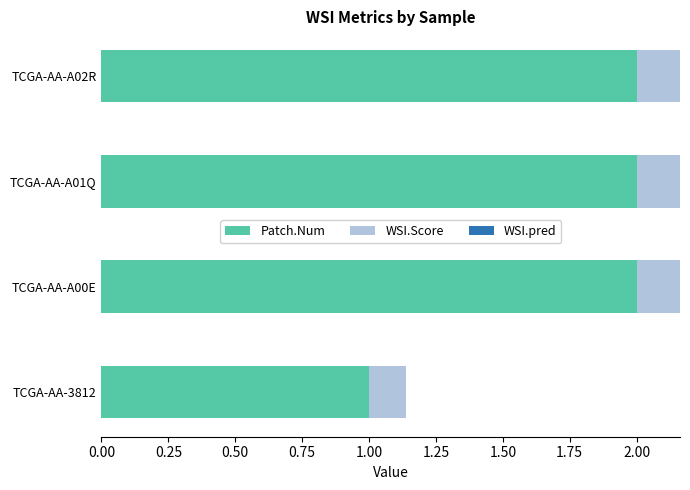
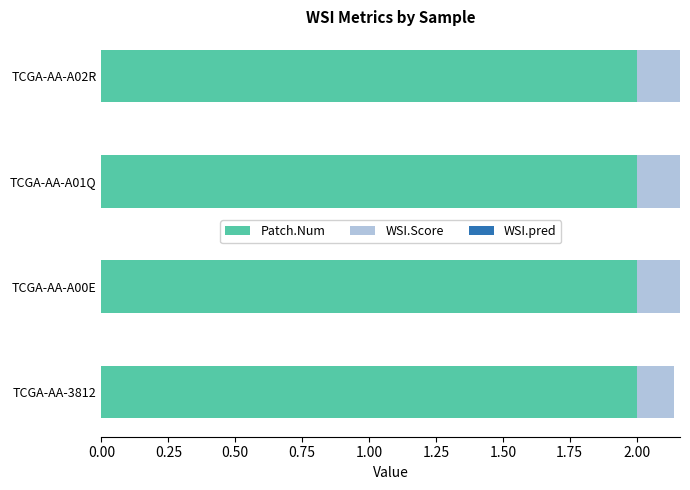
Patch.Num, TCGA-AA-3812: 1 -> 2
